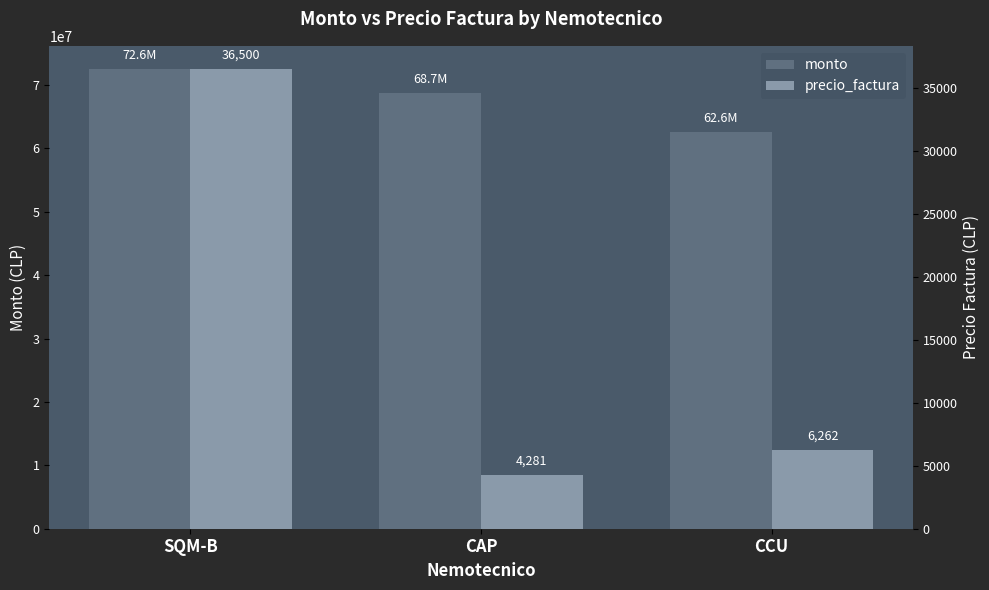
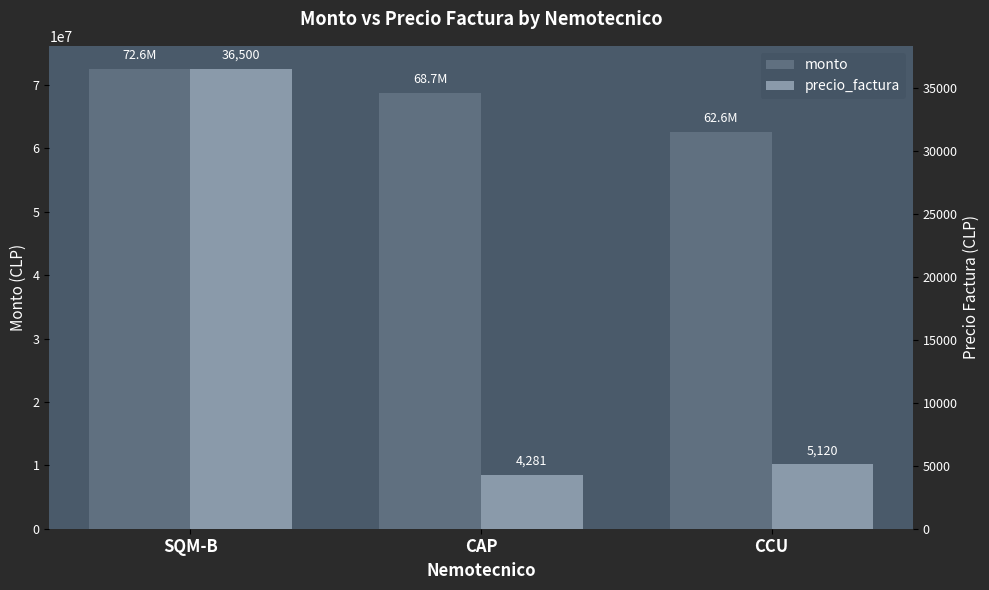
precio_factura, CCU: 6,262 -> 5,120
